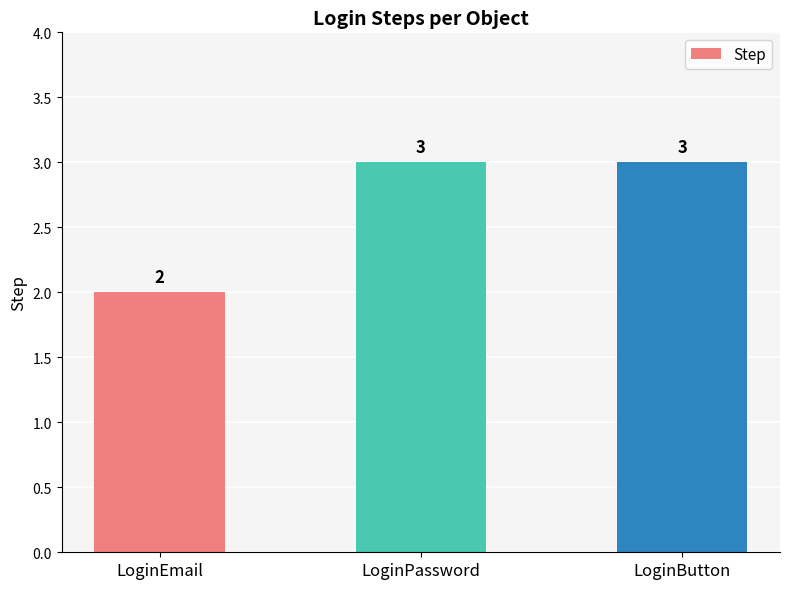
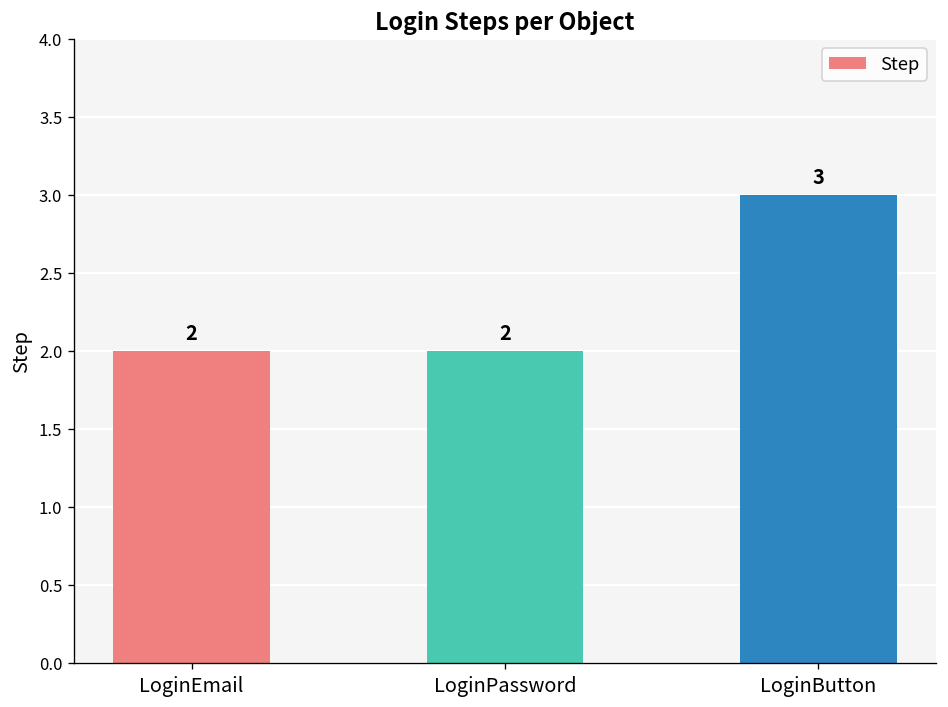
LoginPassword: 3 -> 2
